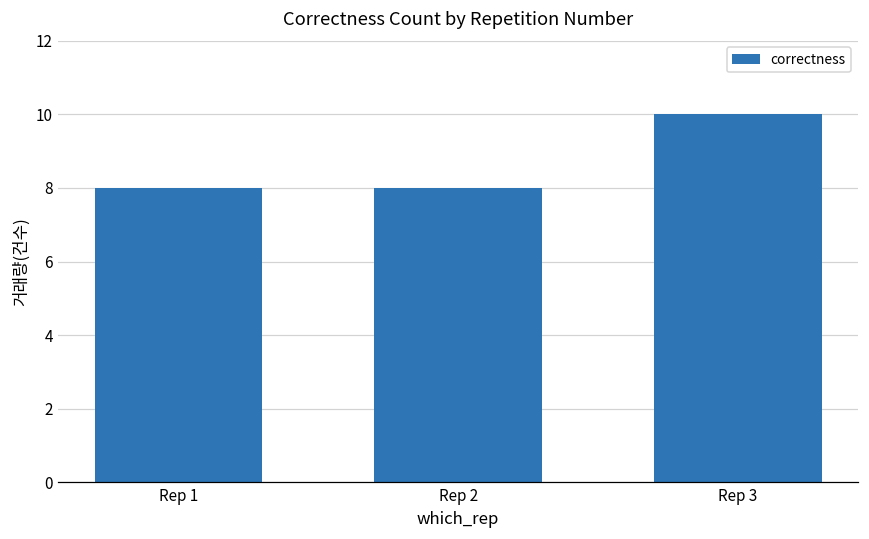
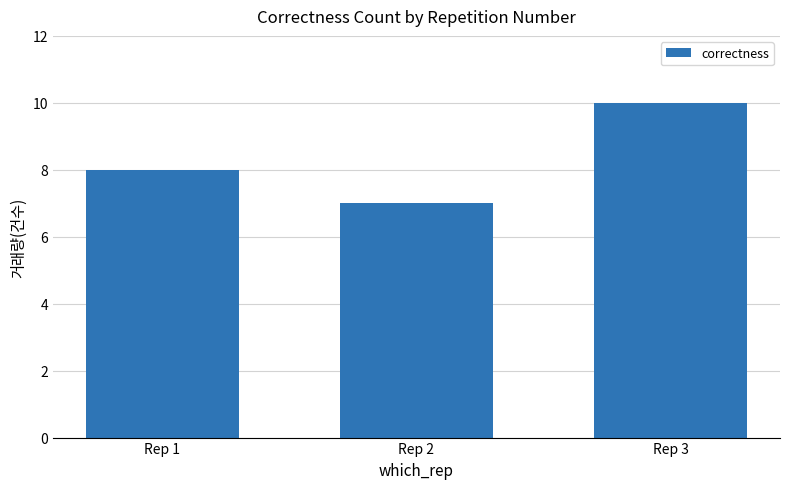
Rep 2: 8 -> 7
